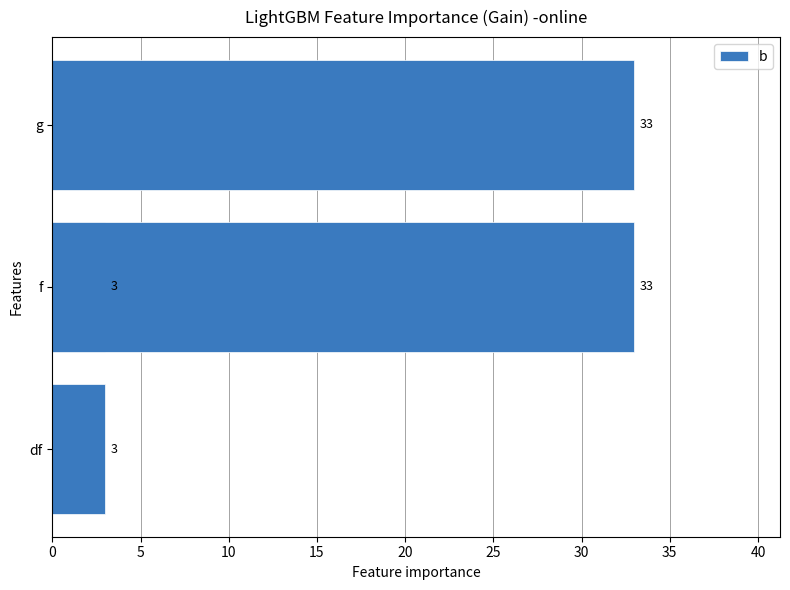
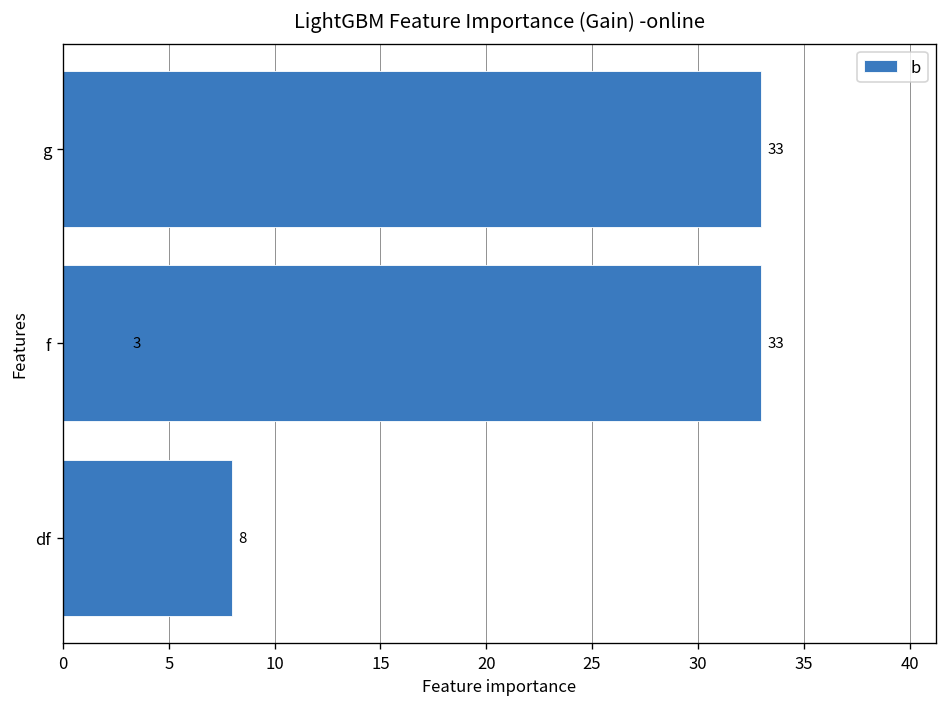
df: 3 -> 8
